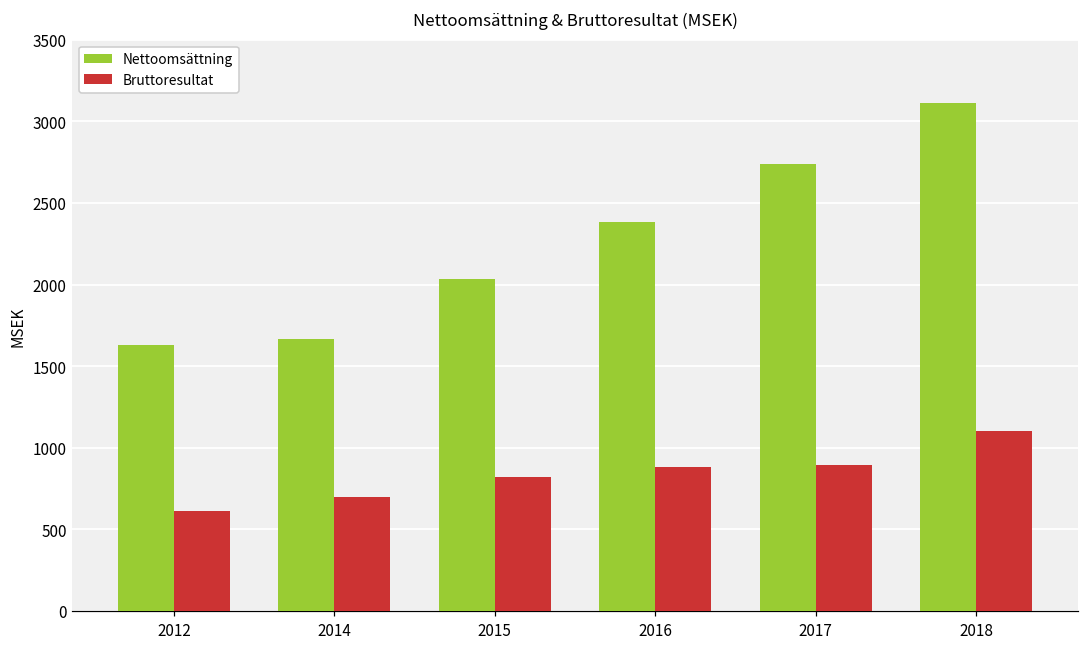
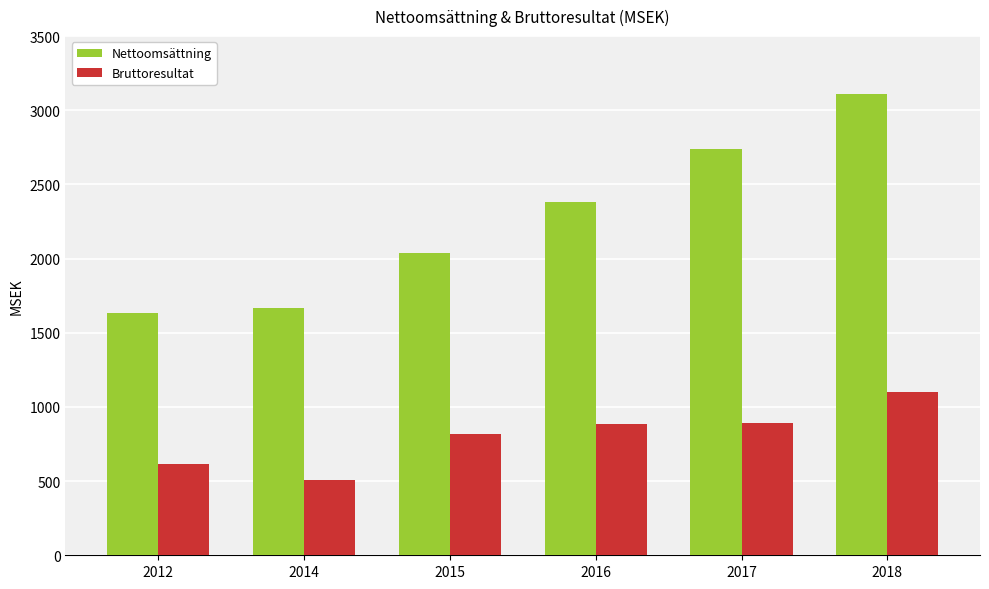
Bruttoresultat, 2014: 700 -> 510
